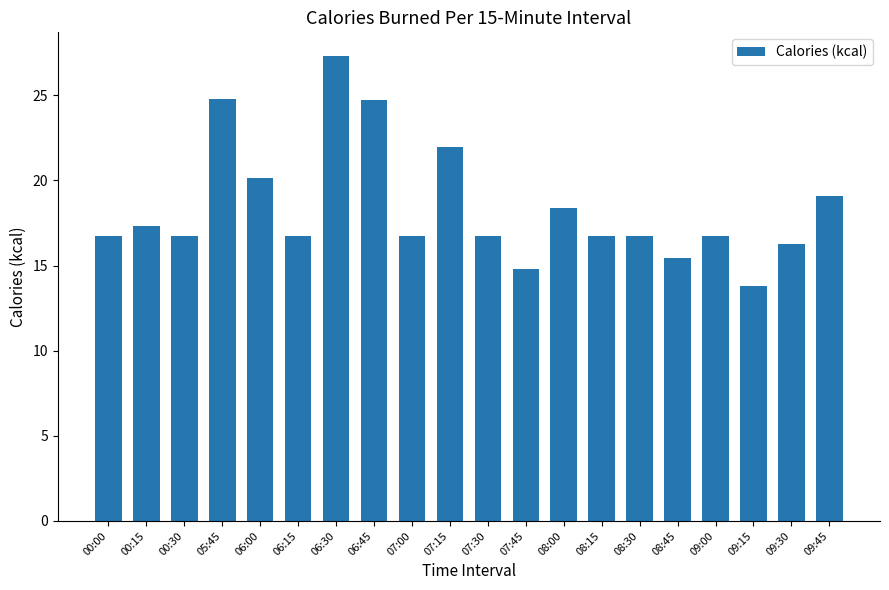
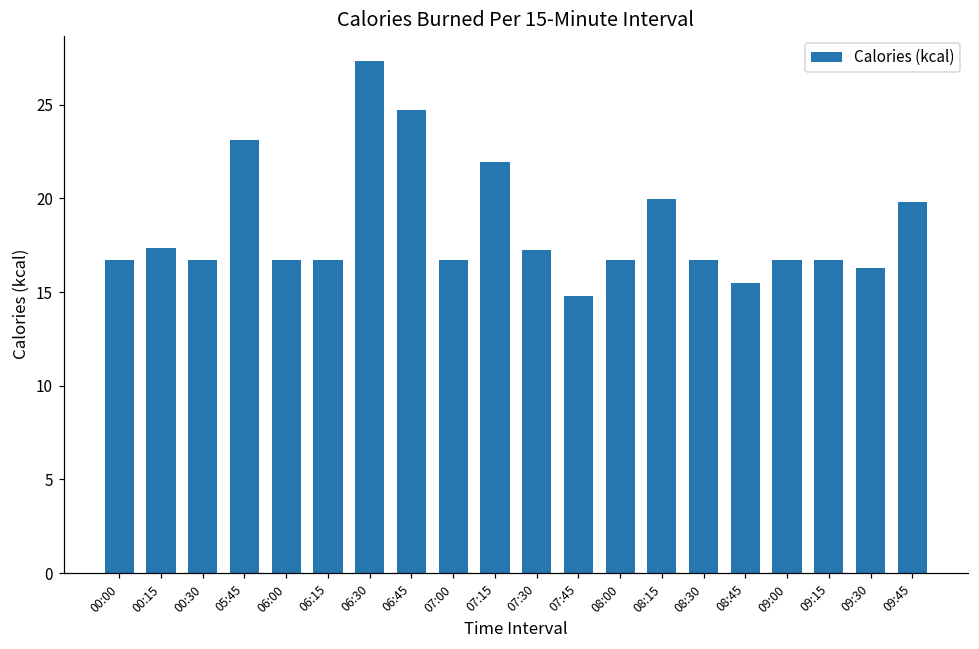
05:45: 24.8 -> 23.1
06:00: 20.2 -> 16.7
07:30: 16.7 -> 17.3
08:00: 18.4 -> 16.7
08:15: 16.7 -> 20.0
09:15: 13.8 -> 16.7
09:45: 19.1 -> 19.8
